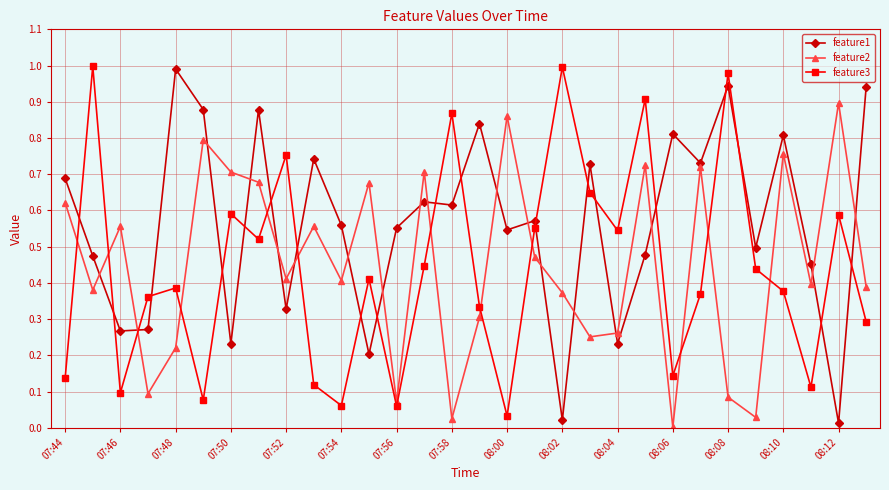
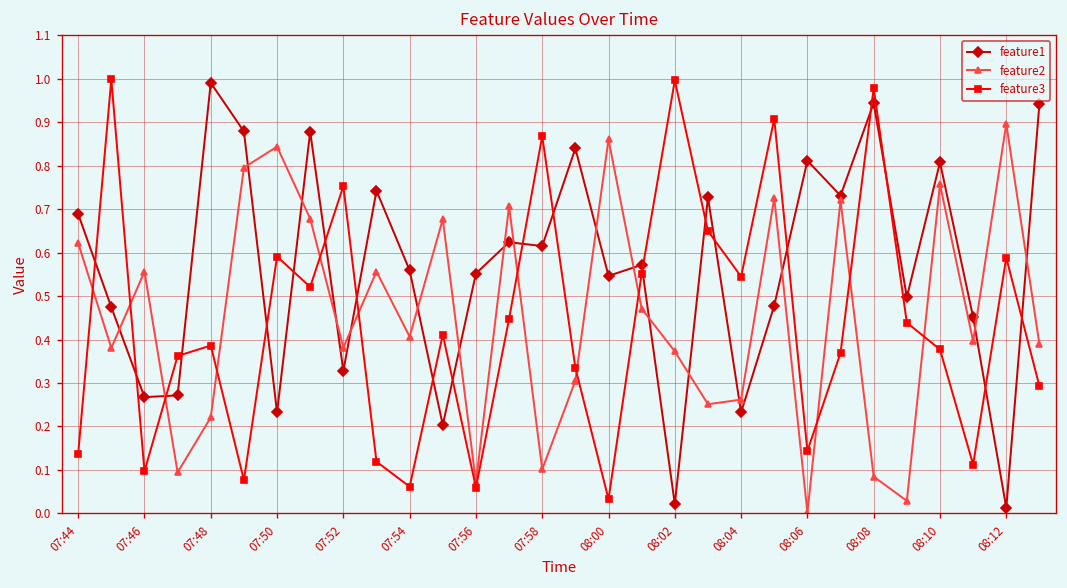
feature2, 07:50: 0.71 -> 0.84
feature2, 07:52: 0.41 -> 0.38
feature2, 07:58: 0.03 -> 0.10
